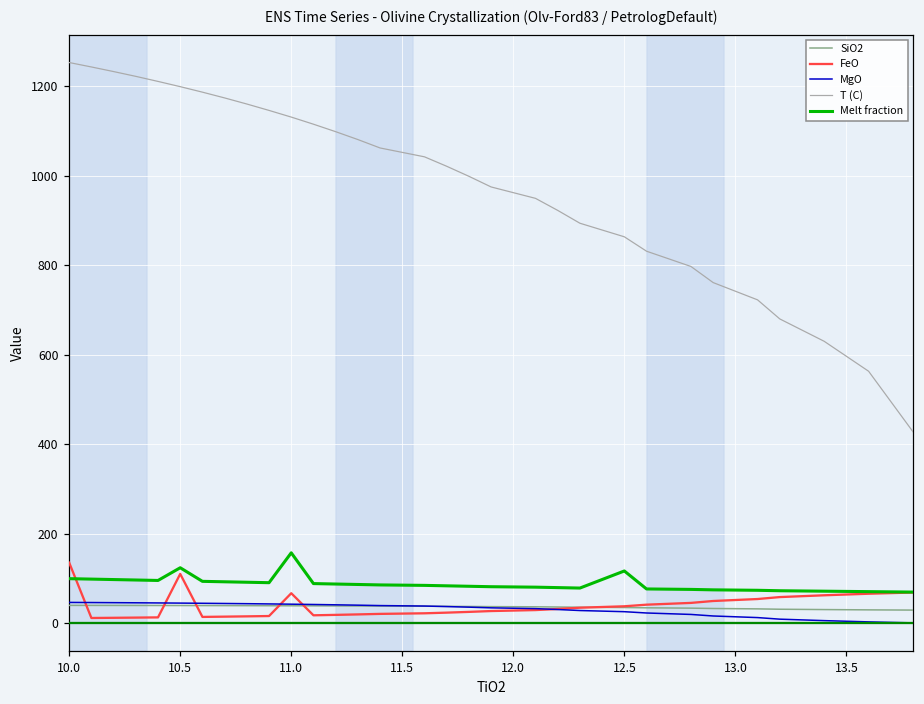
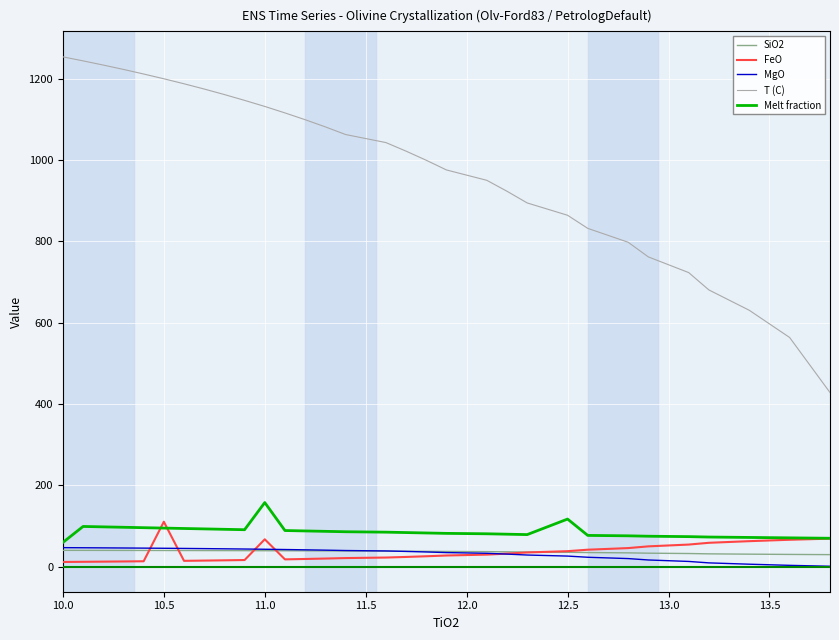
FeO, 10.0: 140 -> 10
Melt fraction, 10.0: 100 -> 60
Melt fraction, 10.5: 120 -> 90
